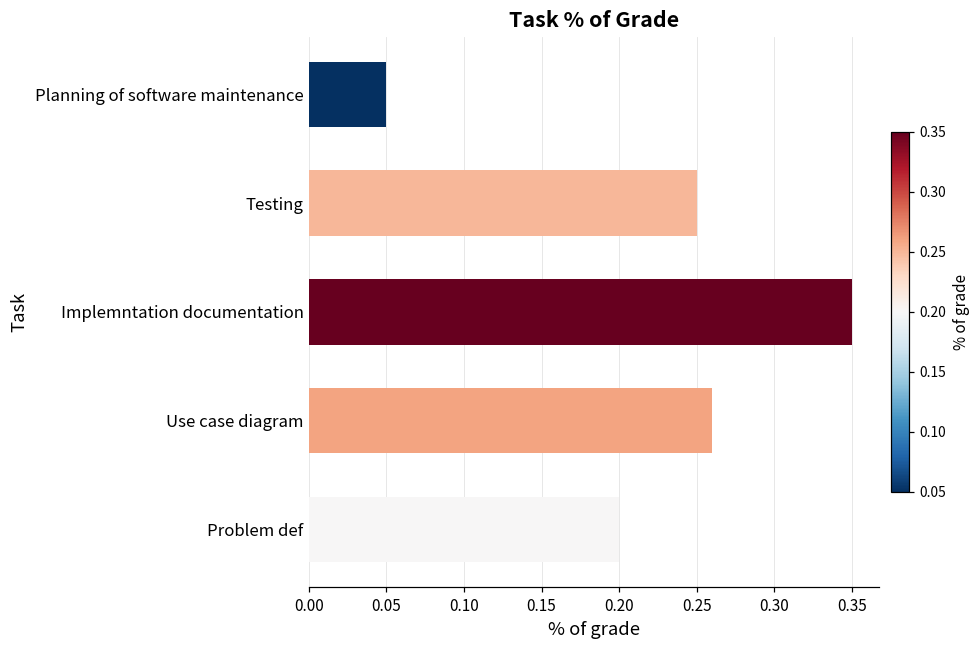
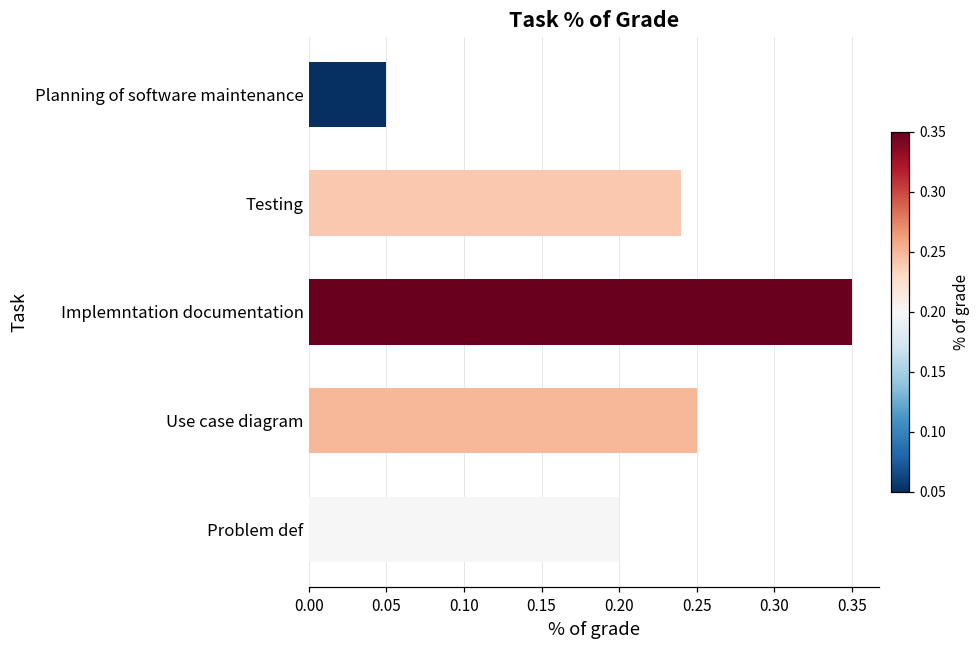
Testing: 0.25 -> 0.24
Use case diagram: 0.26 -> 0.25
